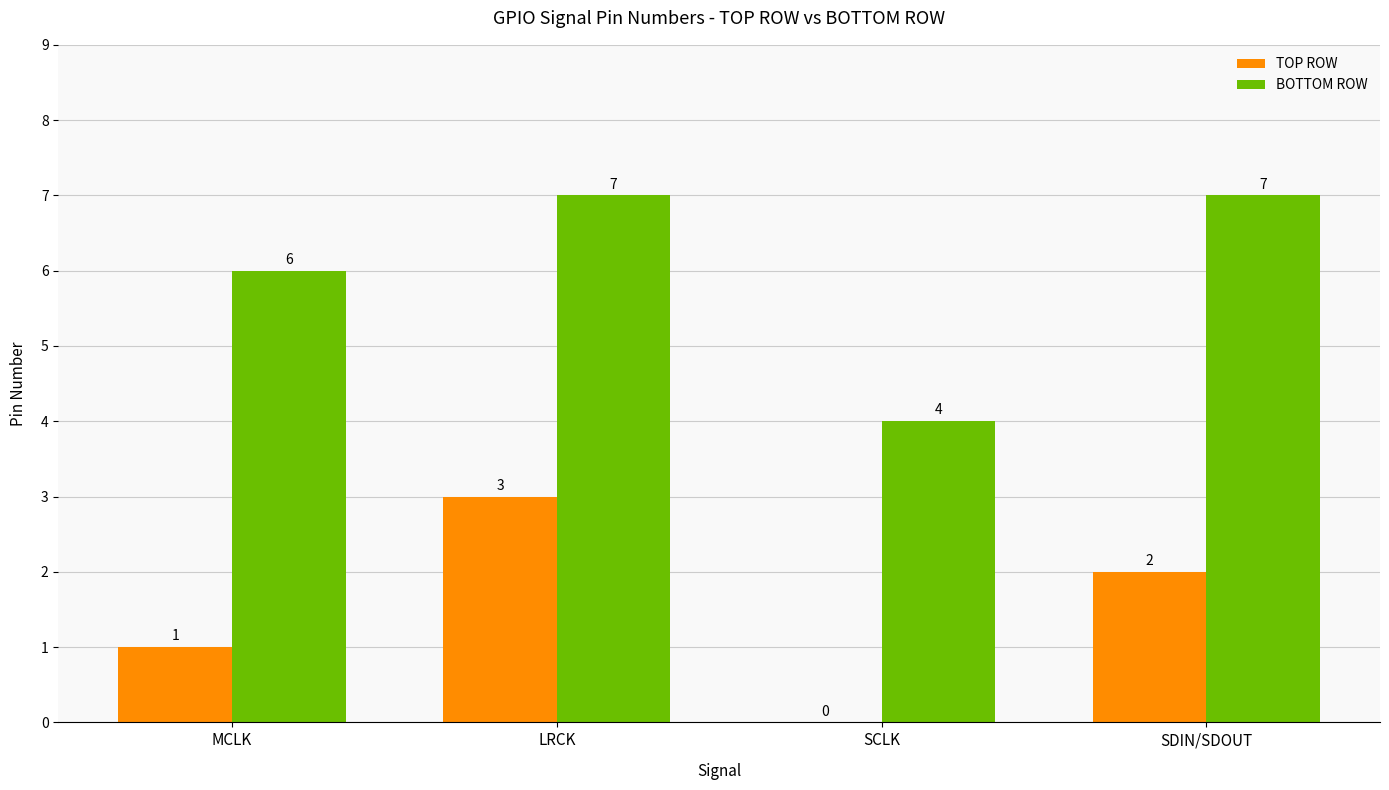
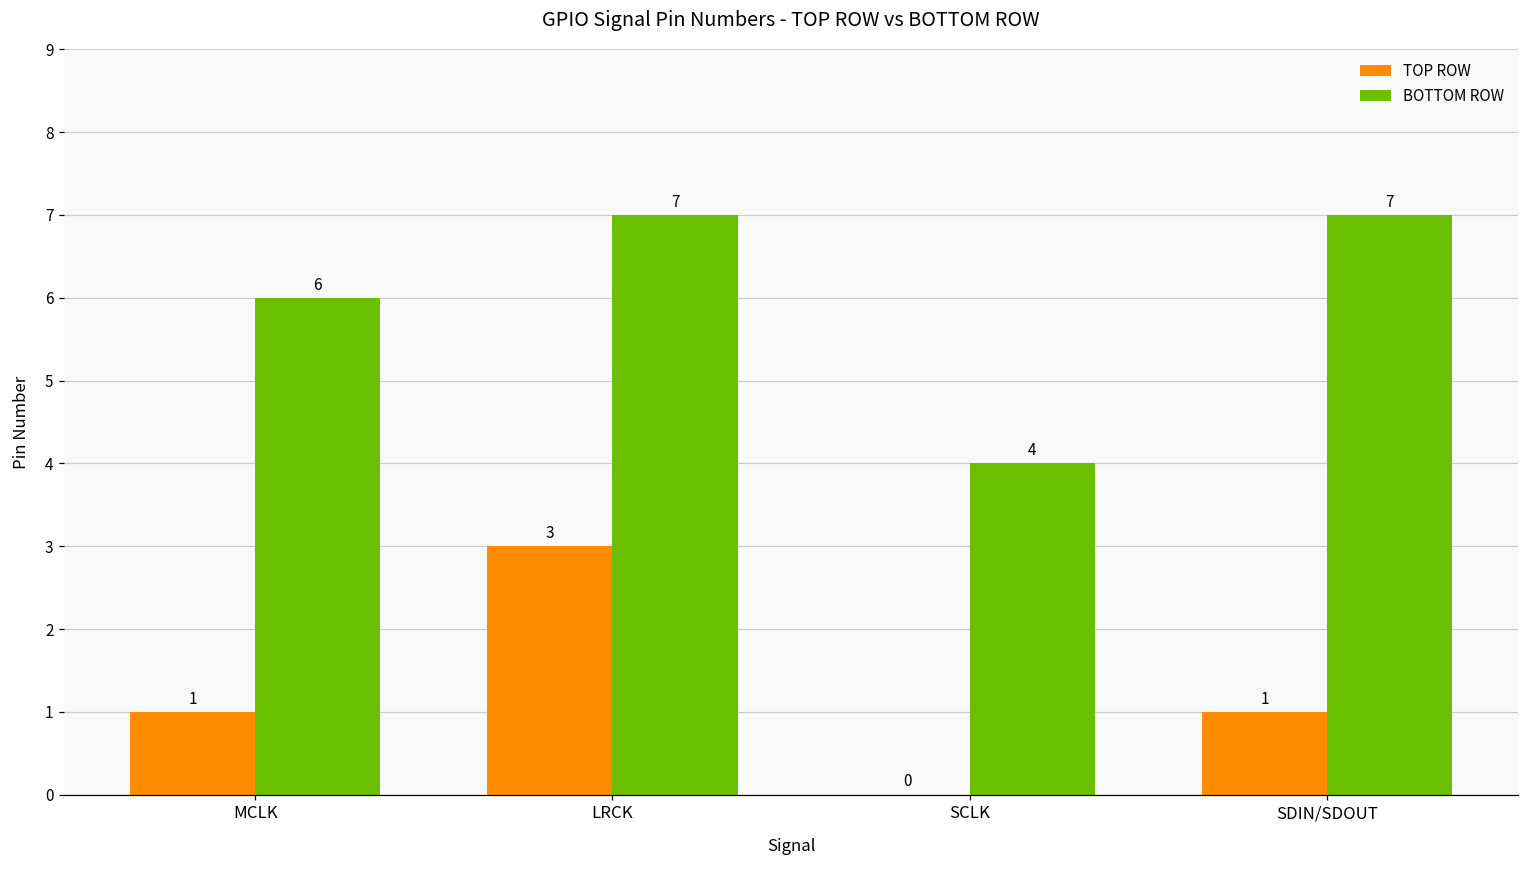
TOP ROW, SDIN/SDOUT: 2 -> 1
